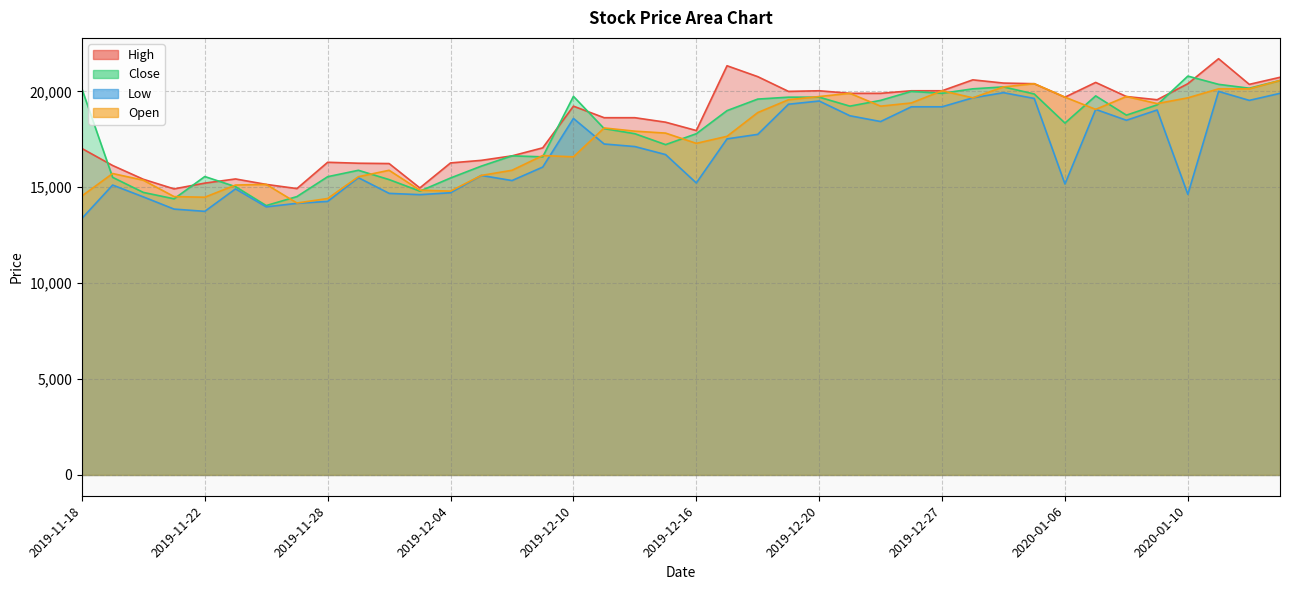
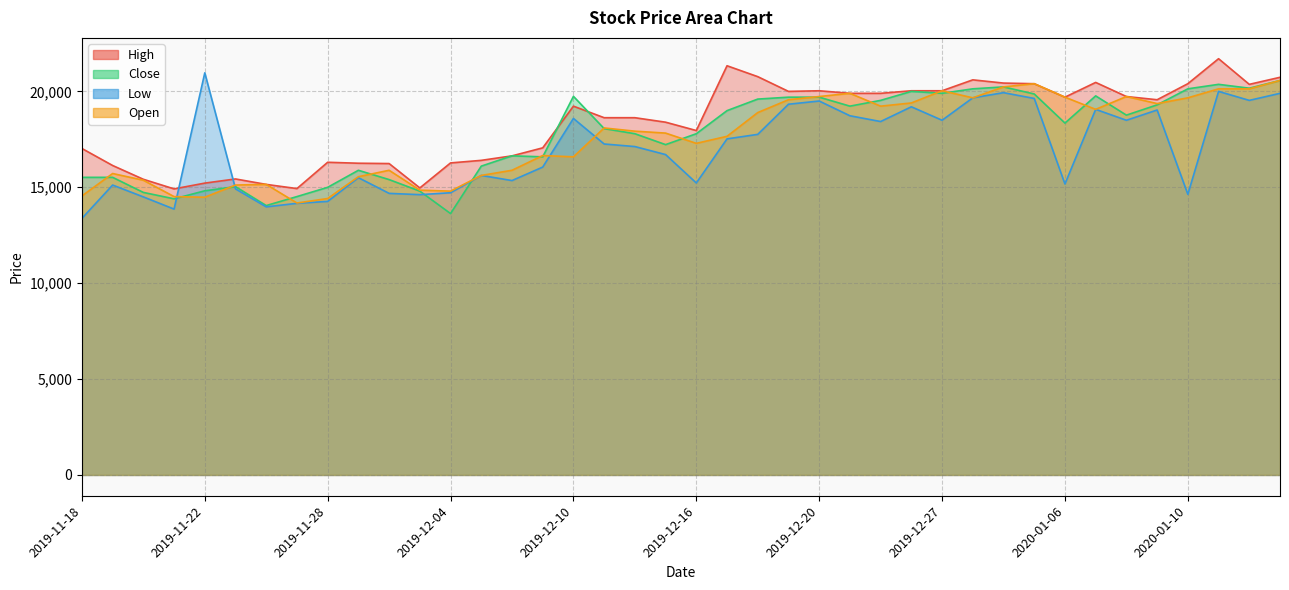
Close, 2019-11-18: 20,100 -> 15,500
Close, 2019-11-22: 15,600 -> 14,800
Low, 2019-11-22: 13,700 -> 21,000
Close, 2019-11-28: 15,600 -> 15,000
Close, 2019-12-04: 15,500 -> 13,600
Low, 2019-12-27: 19,200 -> 18,500
Close, 2020-01-10: 20,800 -> 20,100
